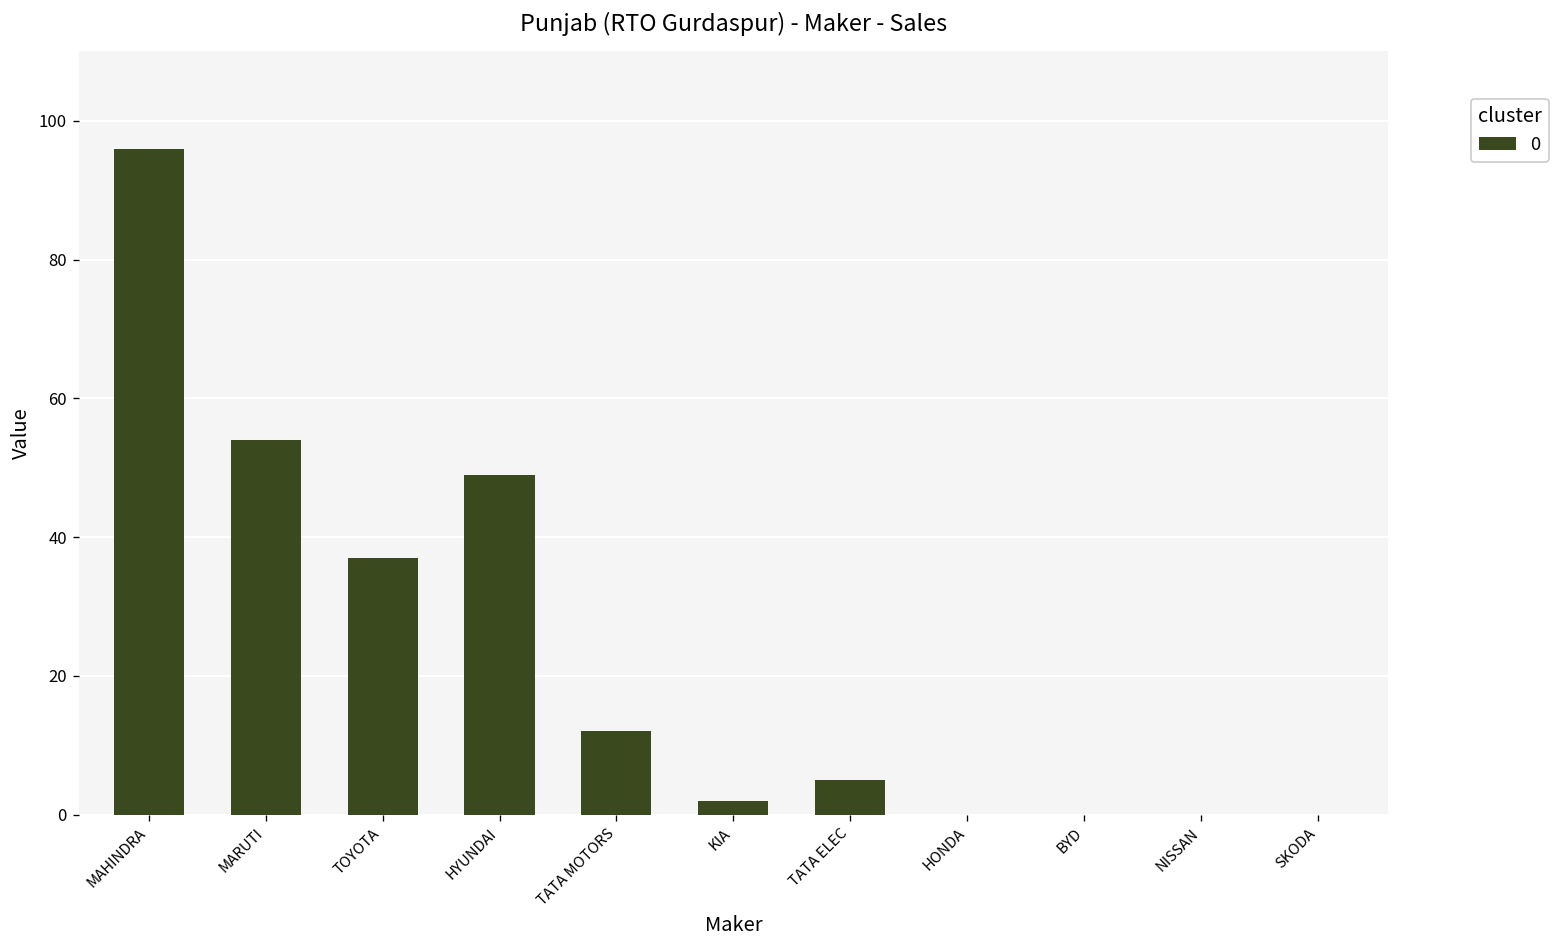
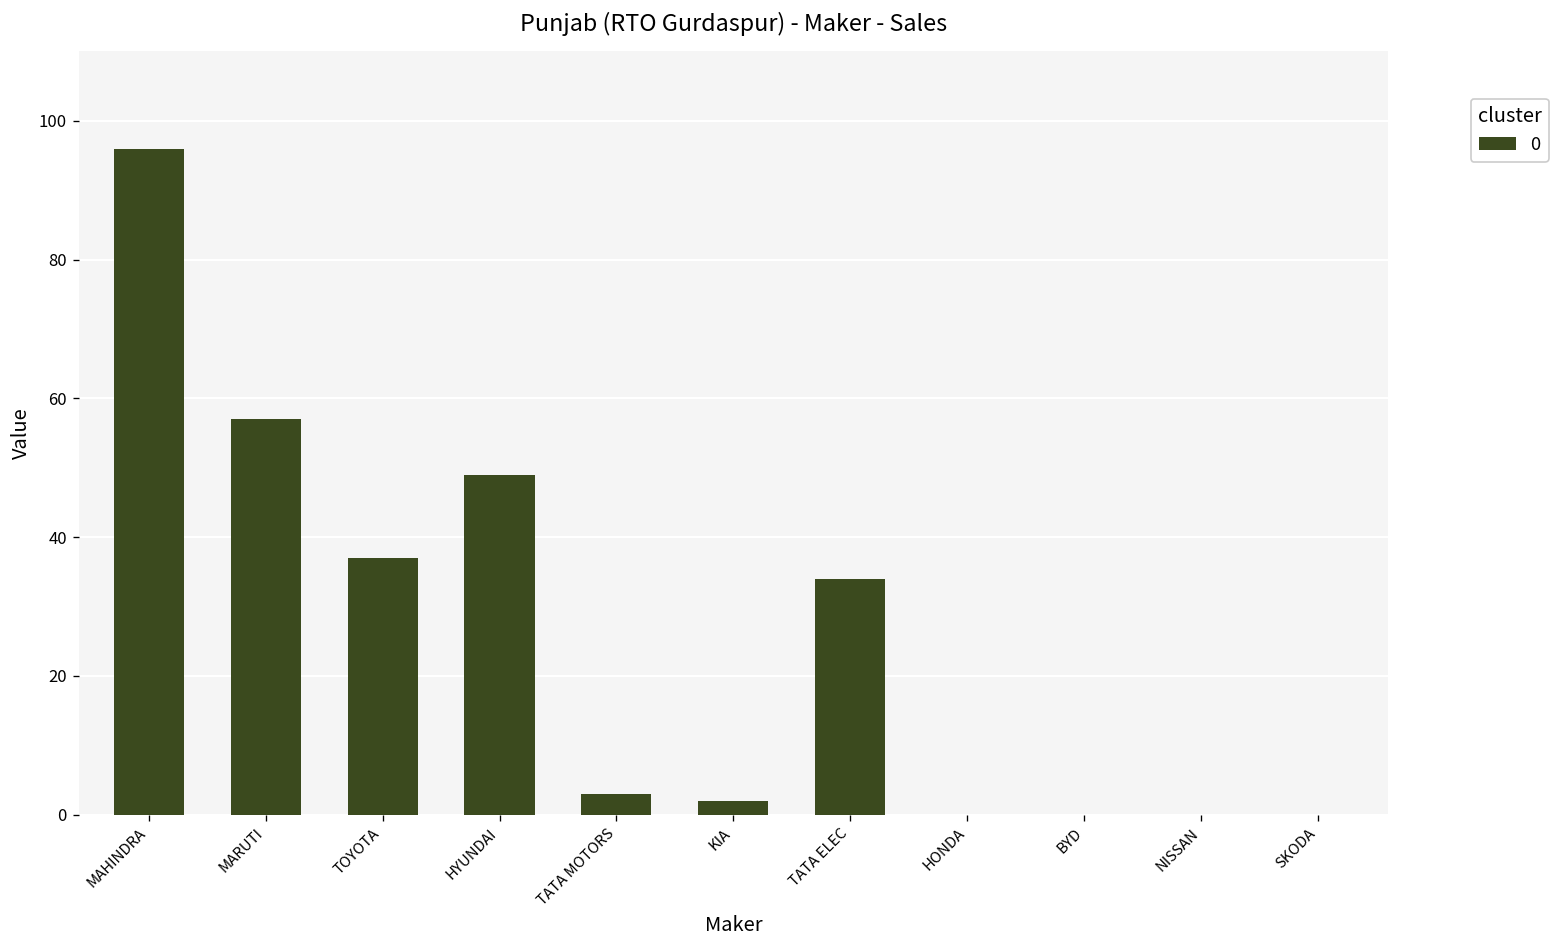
MARUTI: 54 -> 57
TATA MOTORS: 12 -> 3
TATA ELEC: 5 -> 34
